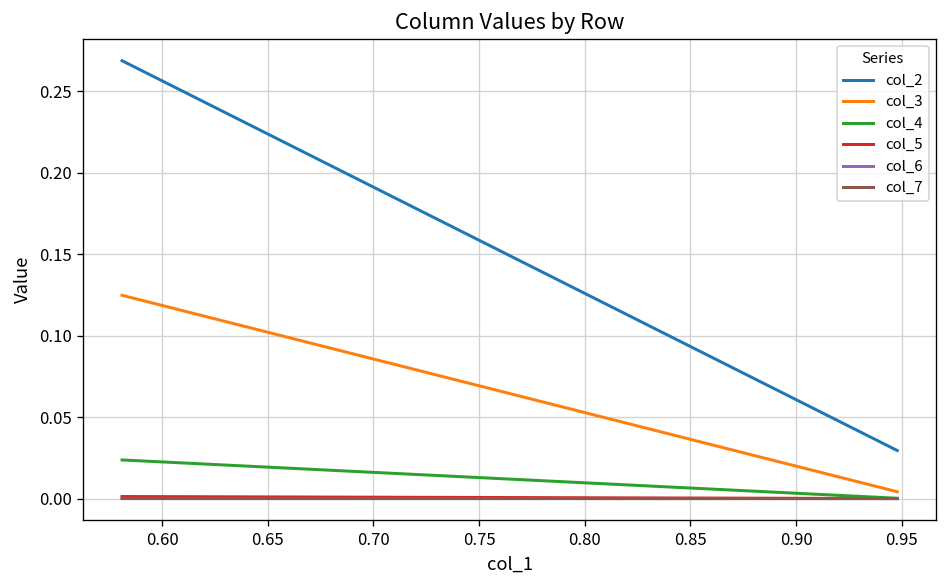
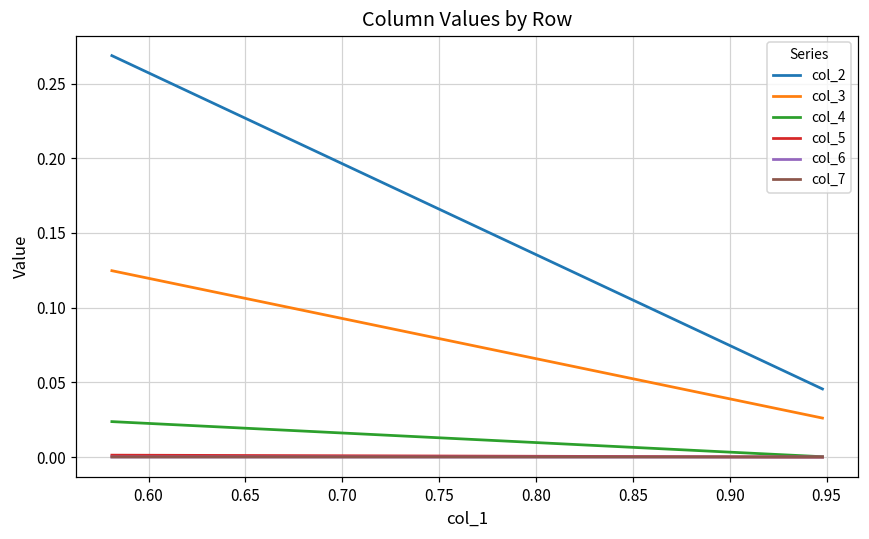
col_2, 0.95: 0.029 -> 0.046
col_3, 0.95: 0.004 -> 0.026
